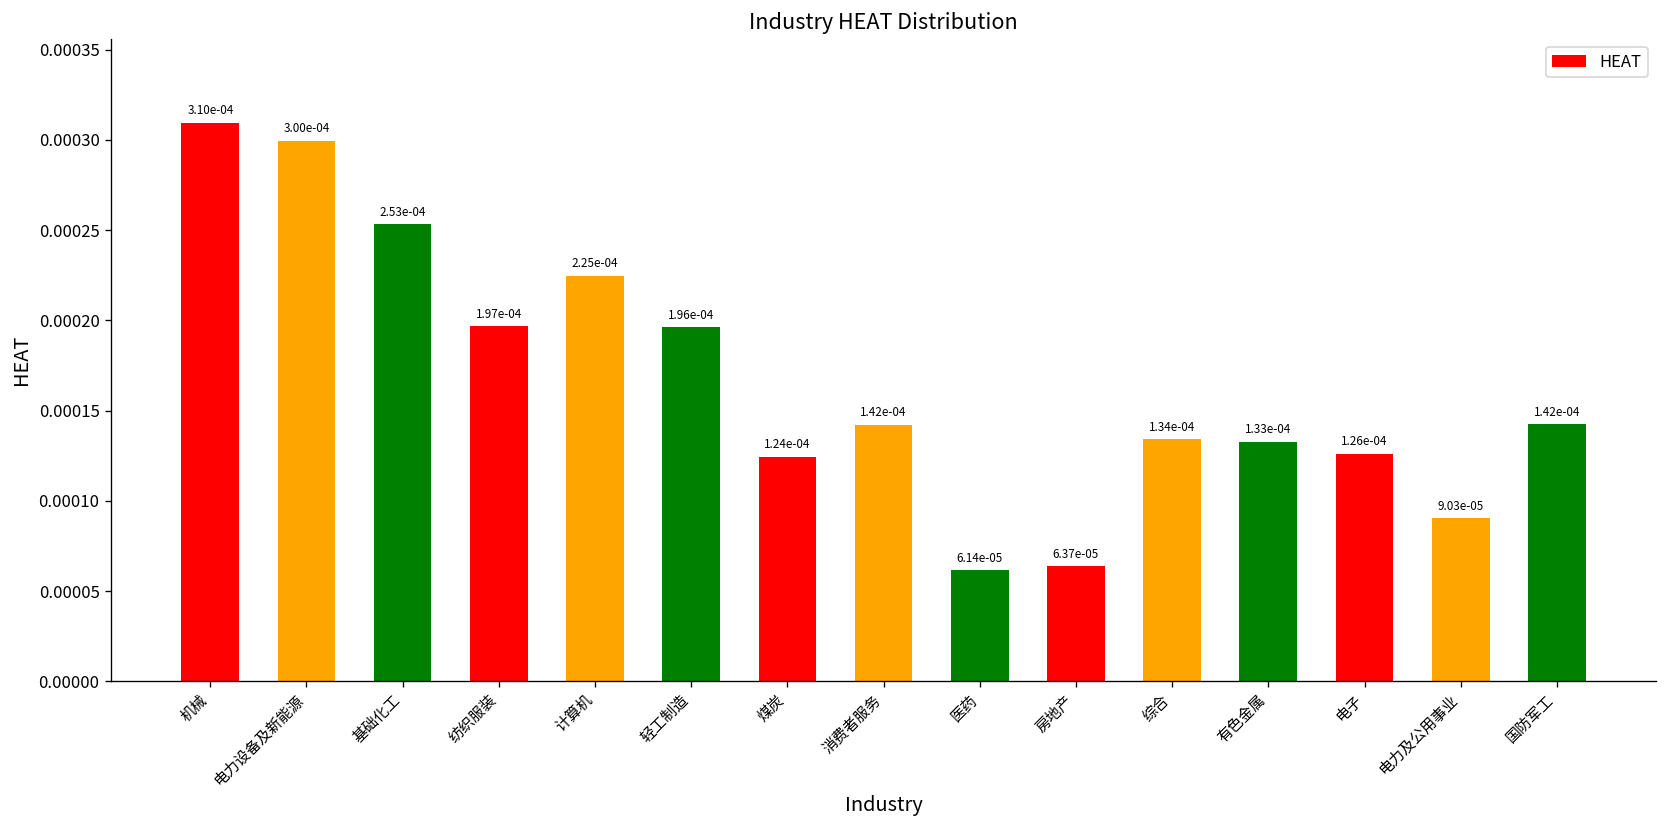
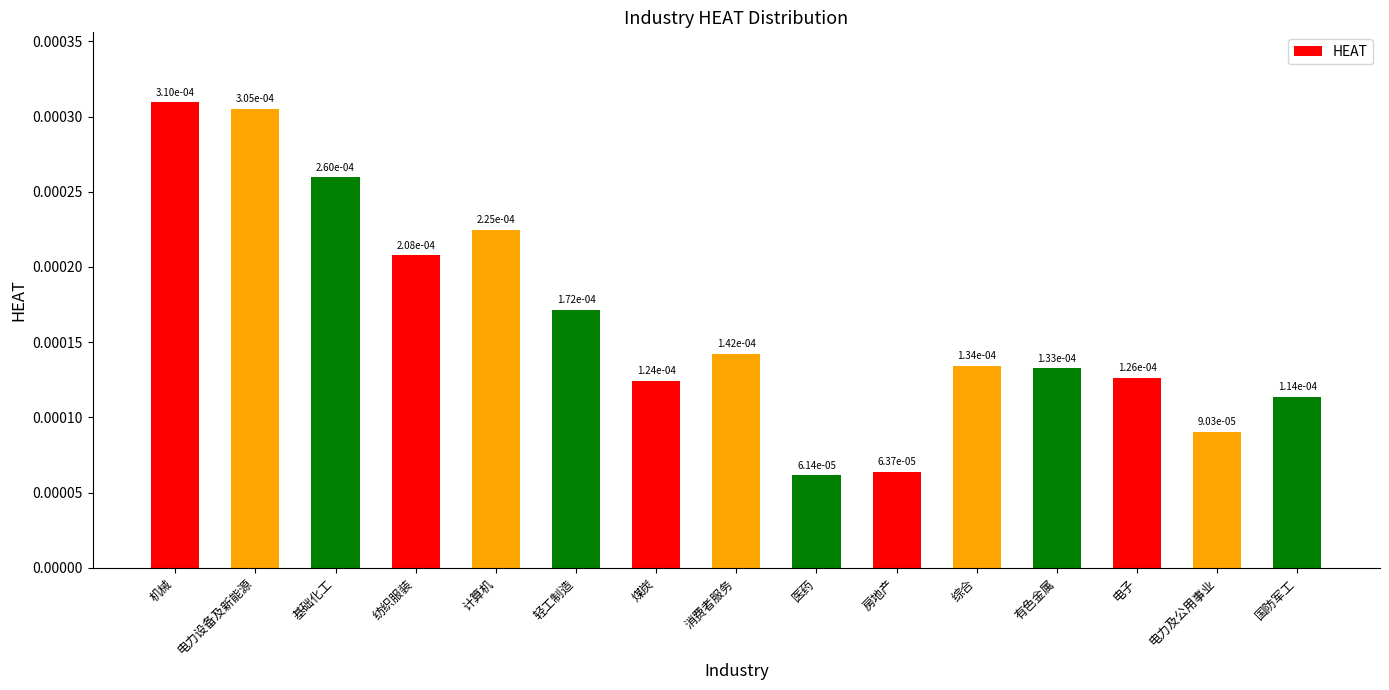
电力设备及新能源: 3.00e-04 -> 3.05e-04
基础化工: 2.53e-04 -> 2.60e-04
纺织服装: 1.97e-04 -> 2.08e-04
轻工制造: 1.96e-04 -> 1.72e-04
国防军工: 1.42e-04 -> 1.14e-04
